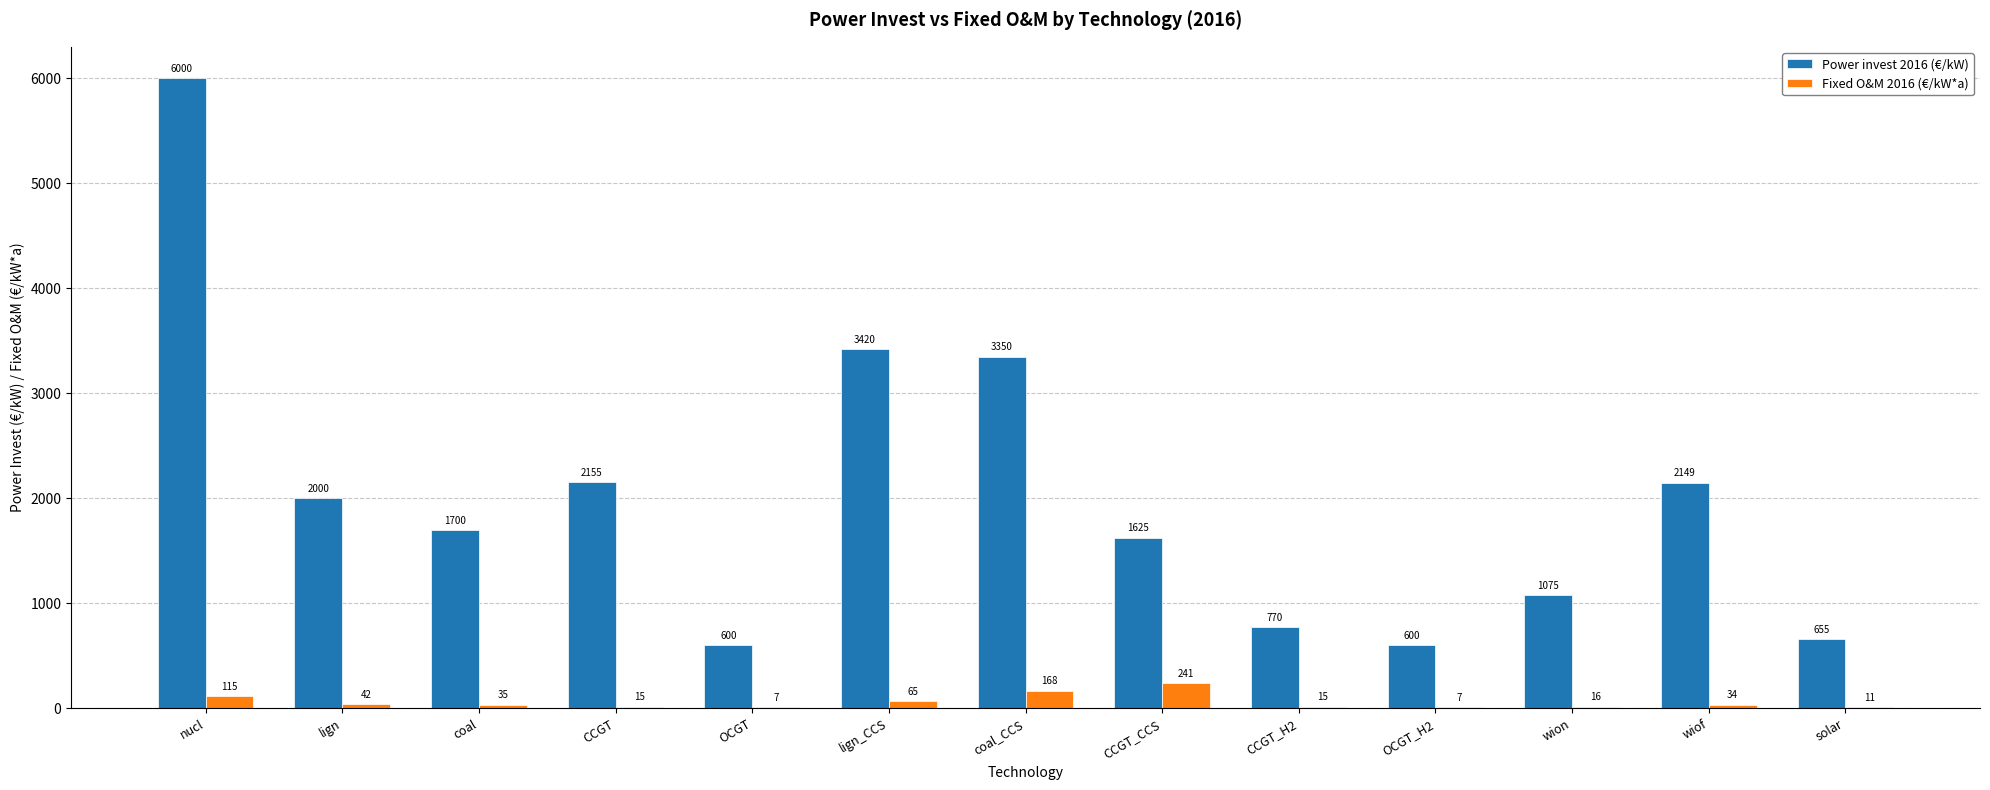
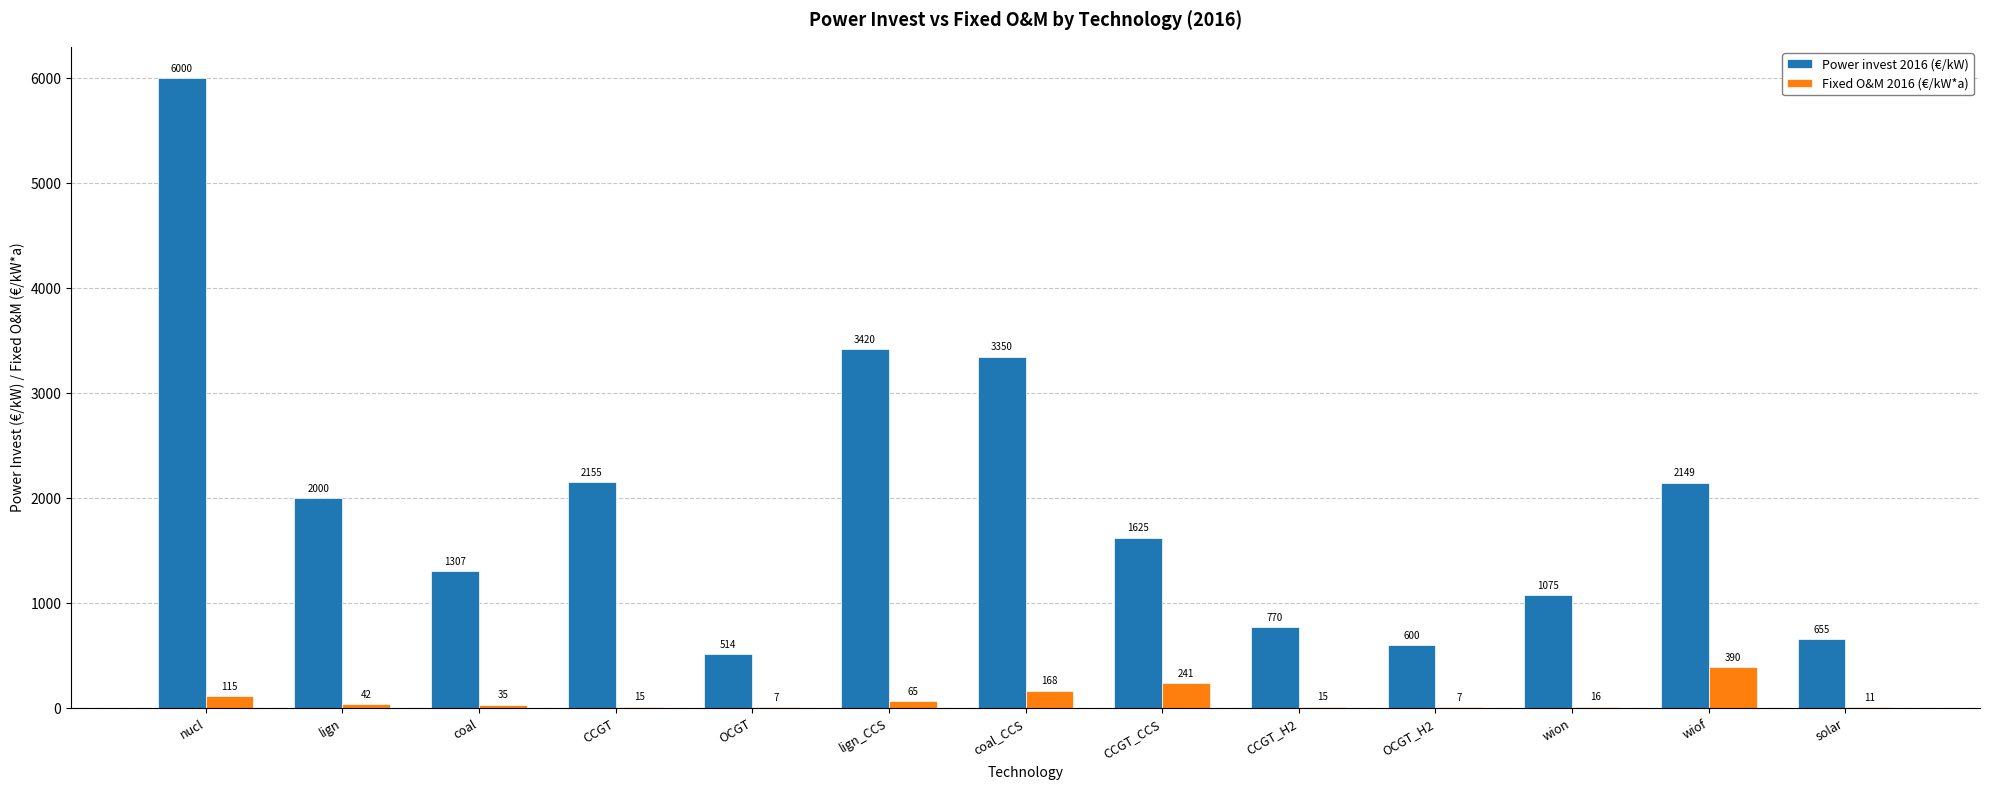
Power invest 2016 (€/kW), coal: 1700 -> 1307
Power invest 2016 (€/kW), OCGT: 600 -> 514
Fixed O&M 2016 (€/kW*a), wiof: 34 -> 390
